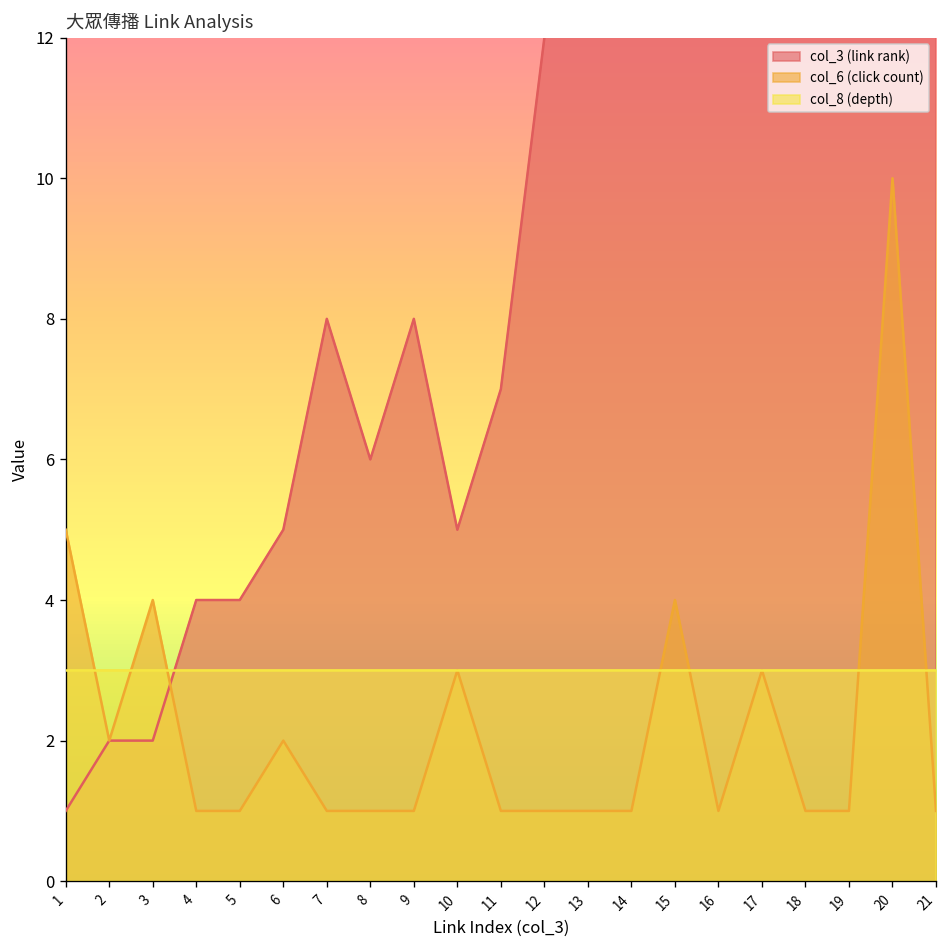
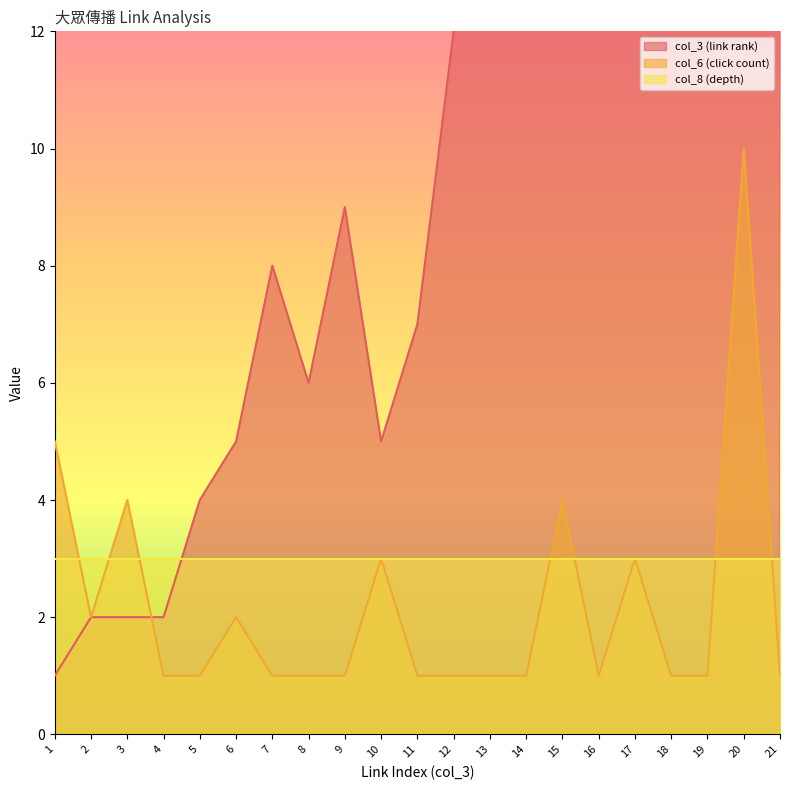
col_3 (link rank), 4: 4 -> 2
col_3 (link rank), 9: 8 -> 9
